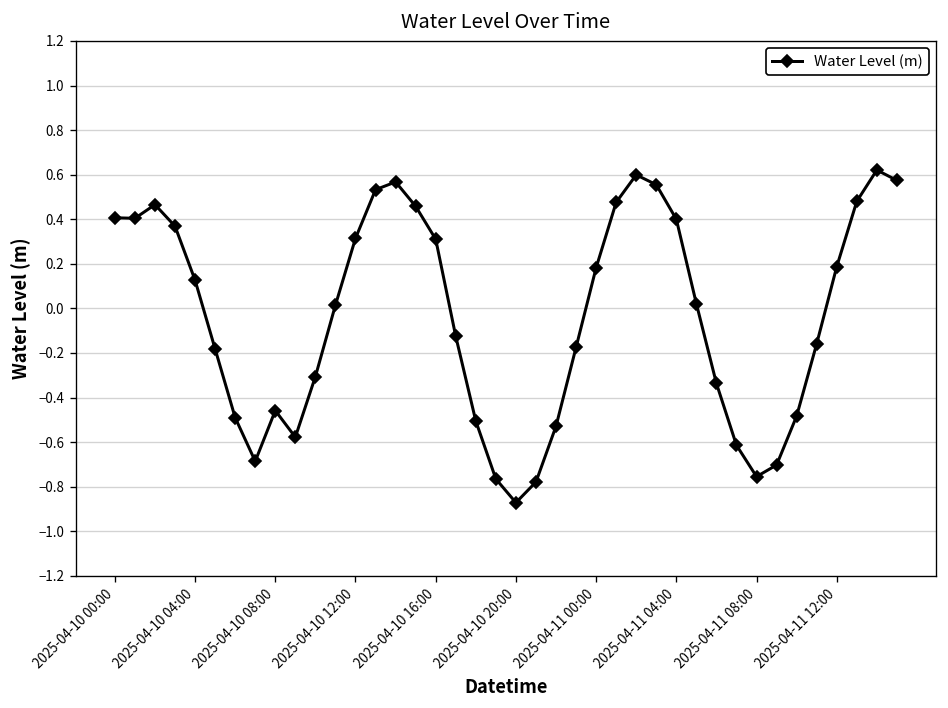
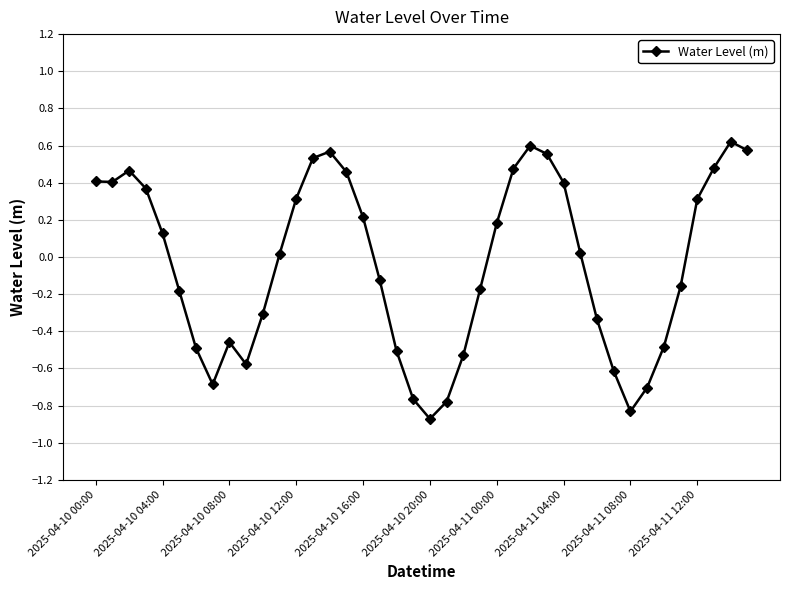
2025-04-10 16:00: 0.31 -> 0.21
2025-04-11 08:00: -0.75 -> -0.83
2025-04-11 12:00: 0.19 -> 0.31
